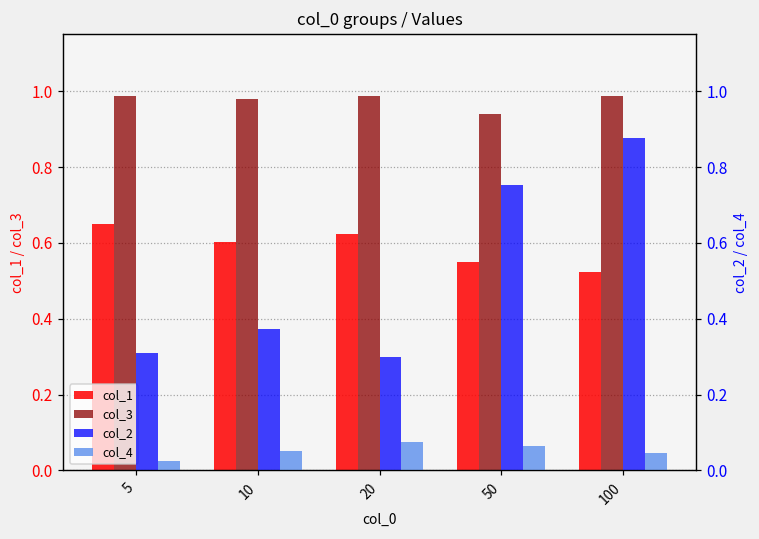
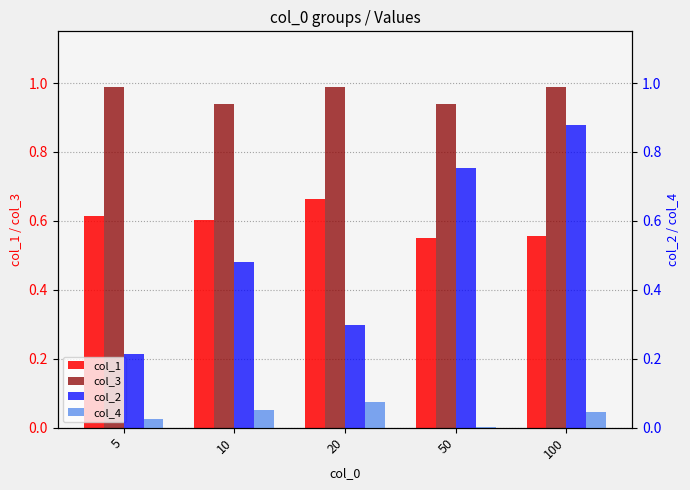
col_1, 5: 0.65 -> 0.61
col_3, 10: 0.98 -> 0.94
col_1, 20: 0.63 -> 0.66
col_1, 100: 0.52 -> 0.56
col_2, 5: 0.31 -> 0.21
col_2, 10: 0.37 -> 0.48
col_4, 50: 0.07 -> 0.00
